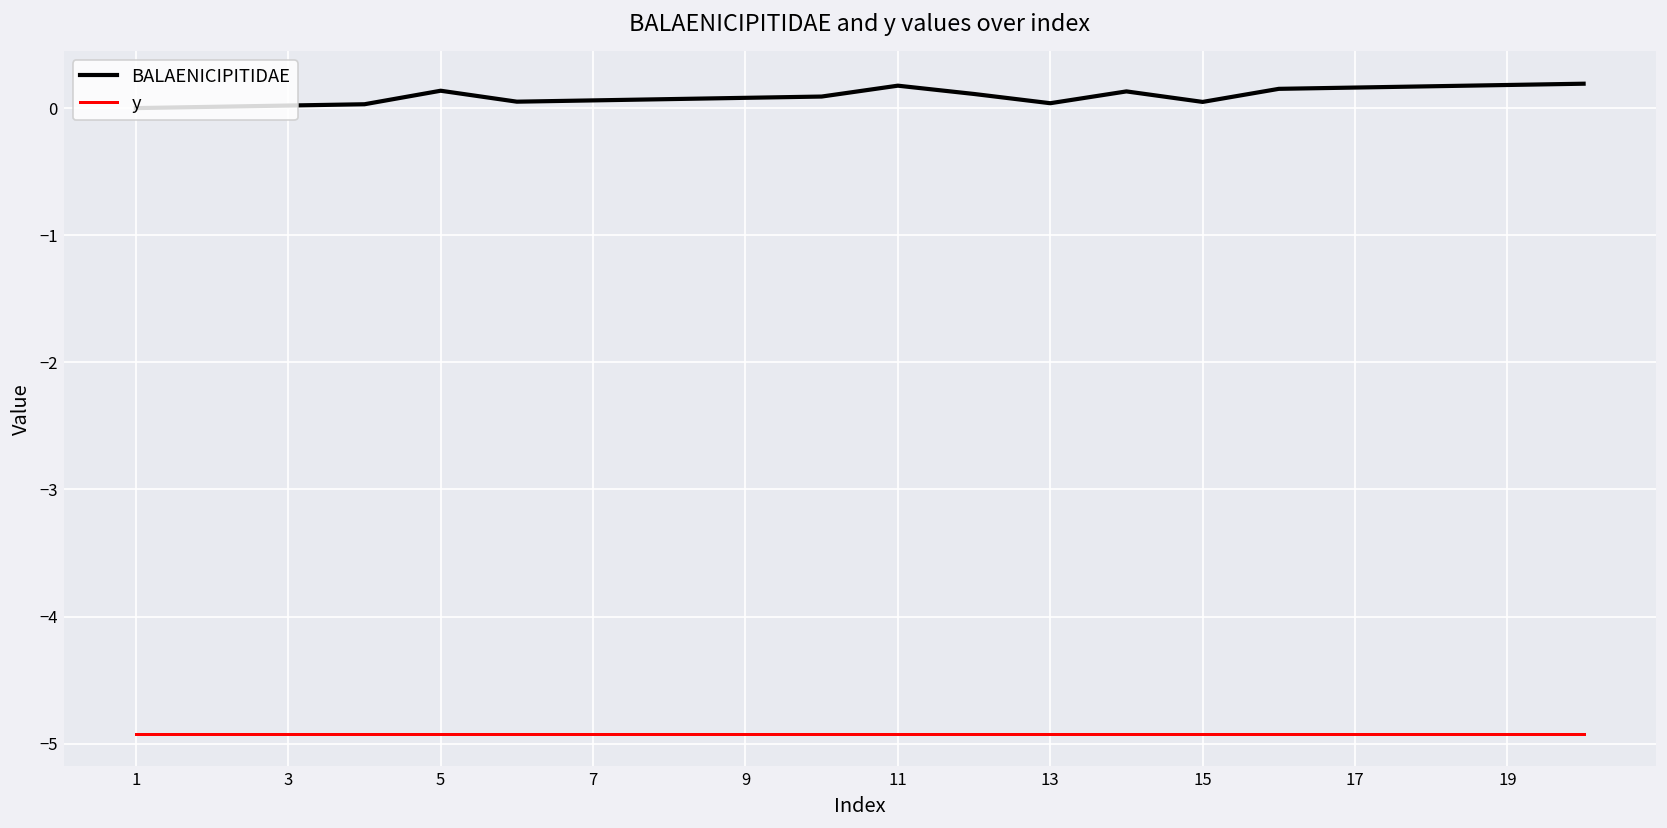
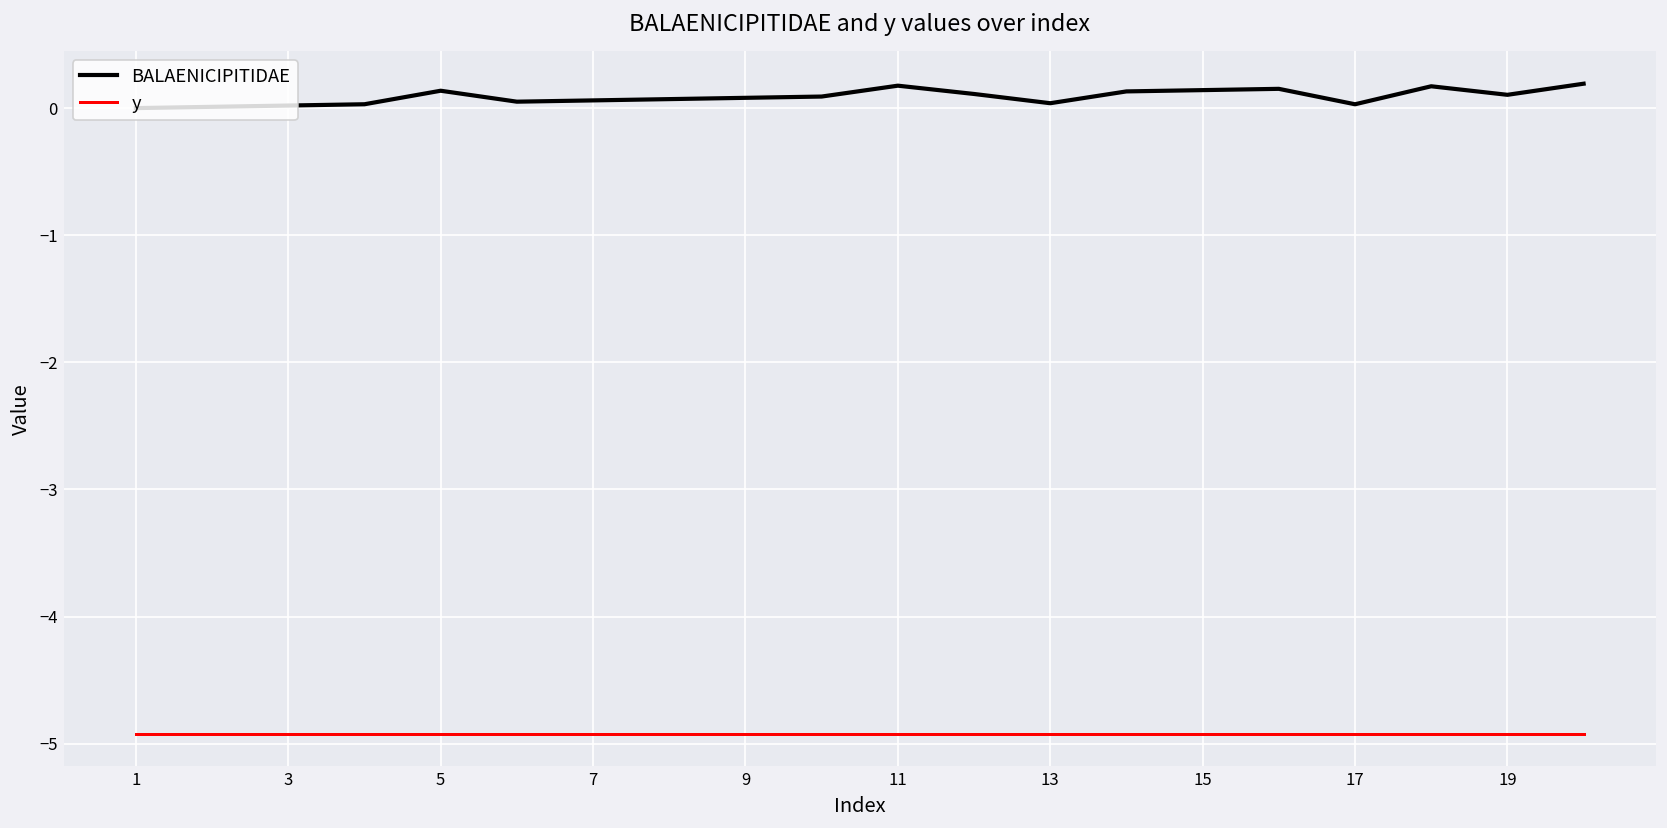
BALAENICIPITIDAE, 15: 0.05 -> 0.14
BALAENICIPITIDAE, 17: 0.16 -> 0.03
BALAENICIPITIDAE, 19: 0.18 -> 0.10
